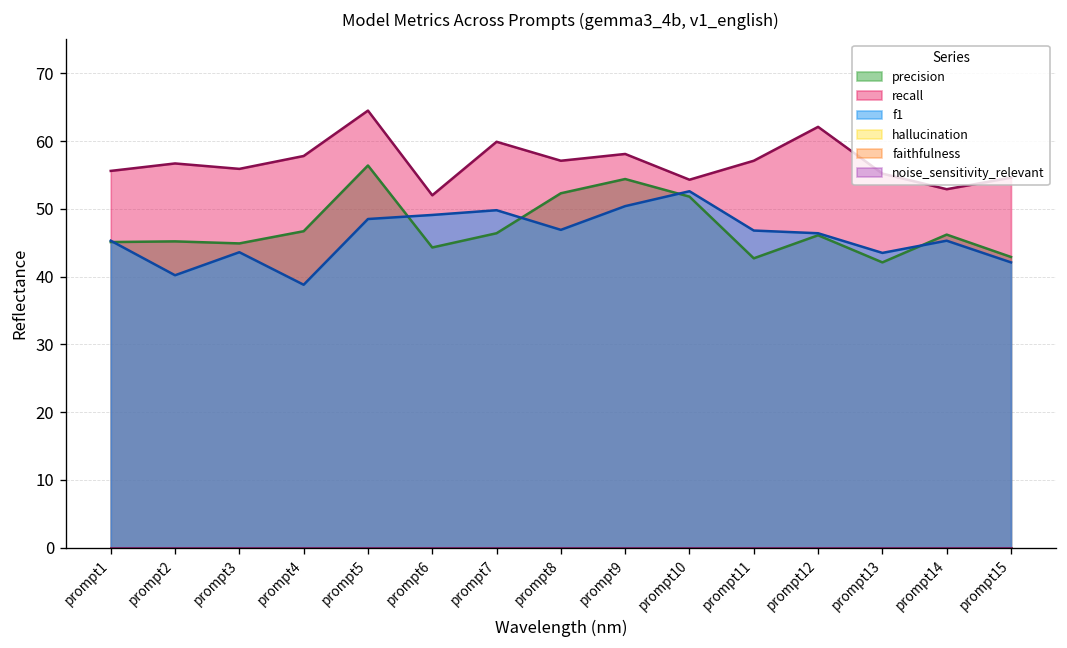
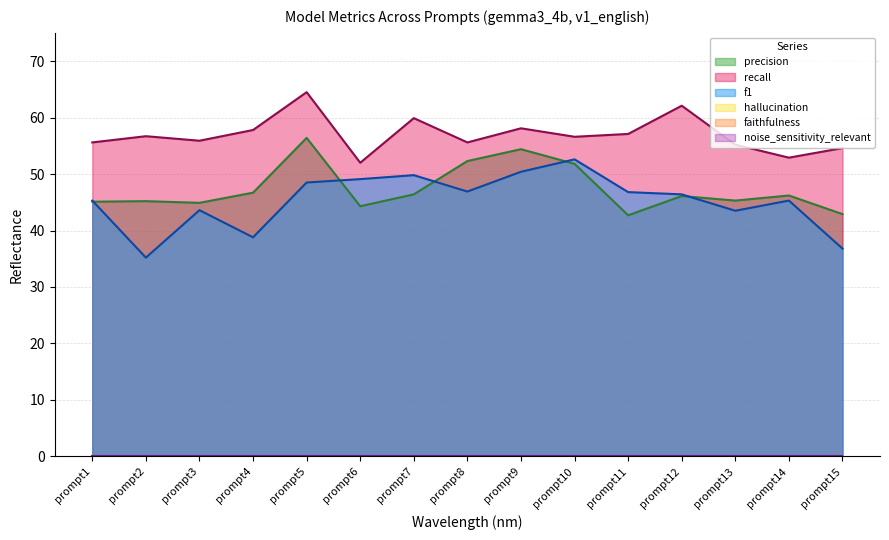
f1, prompt2: 40 -> 35
recall, prompt8: 57 -> 56
recall, prompt10: 54 -> 57
precision, prompt13: 42 -> 45
f1, prompt15: 42 -> 37
